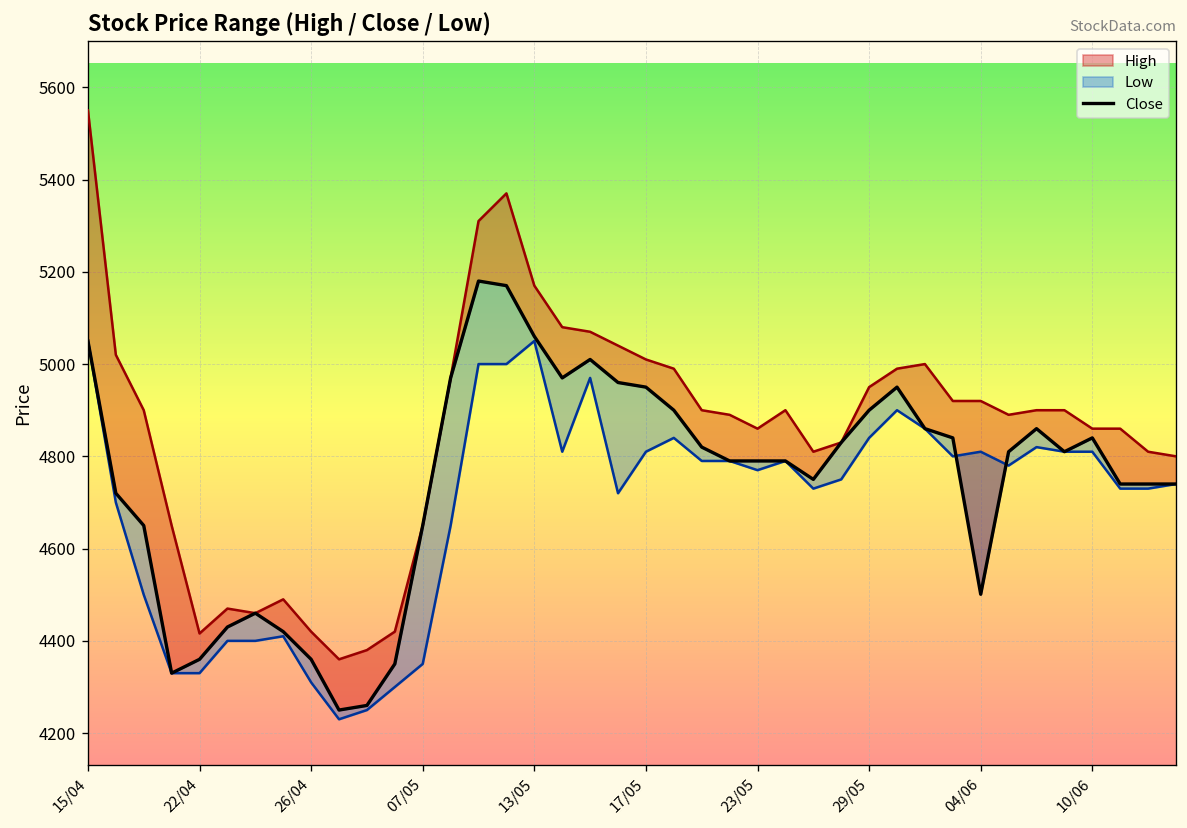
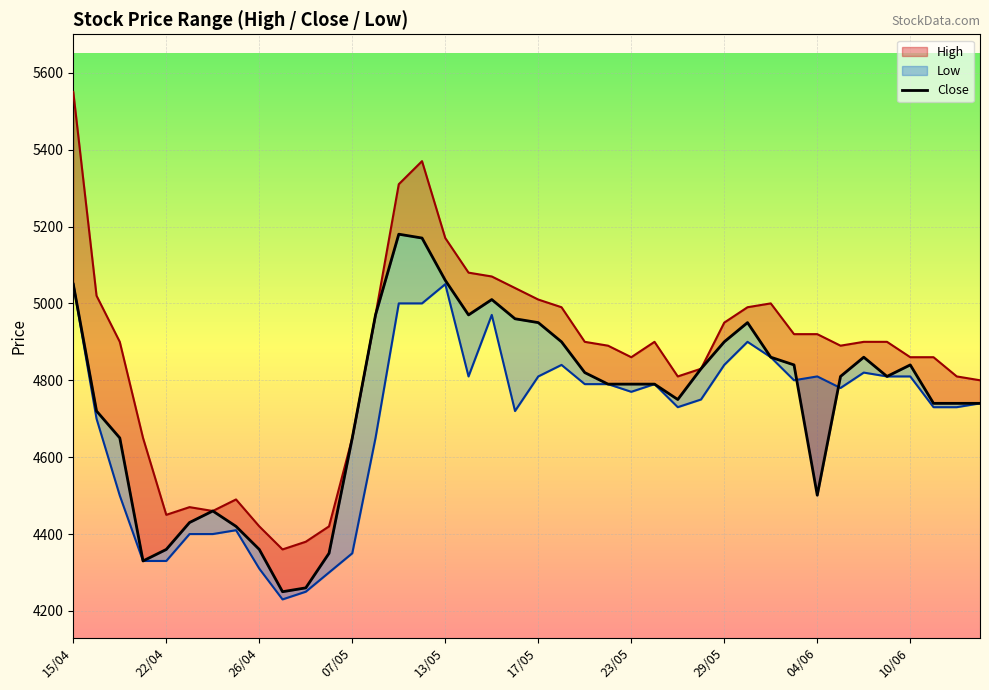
High, 22/04: 4420 -> 4450
